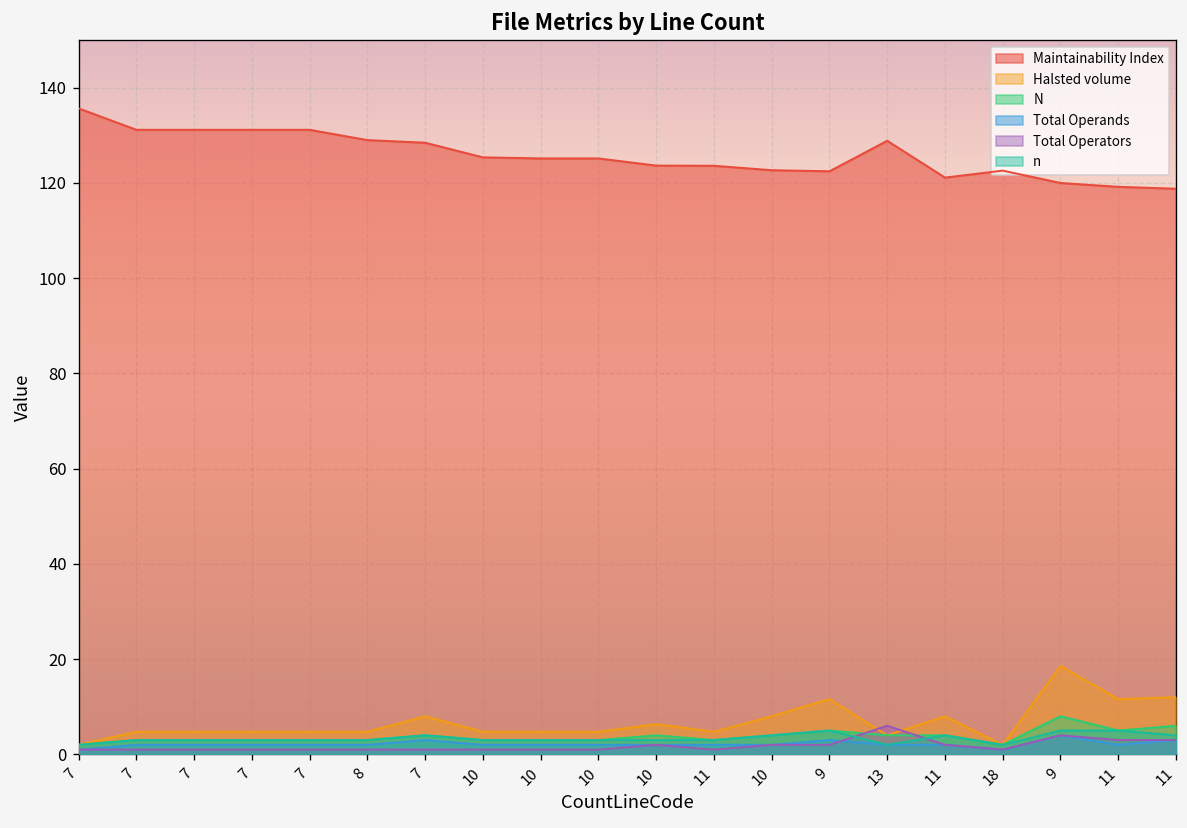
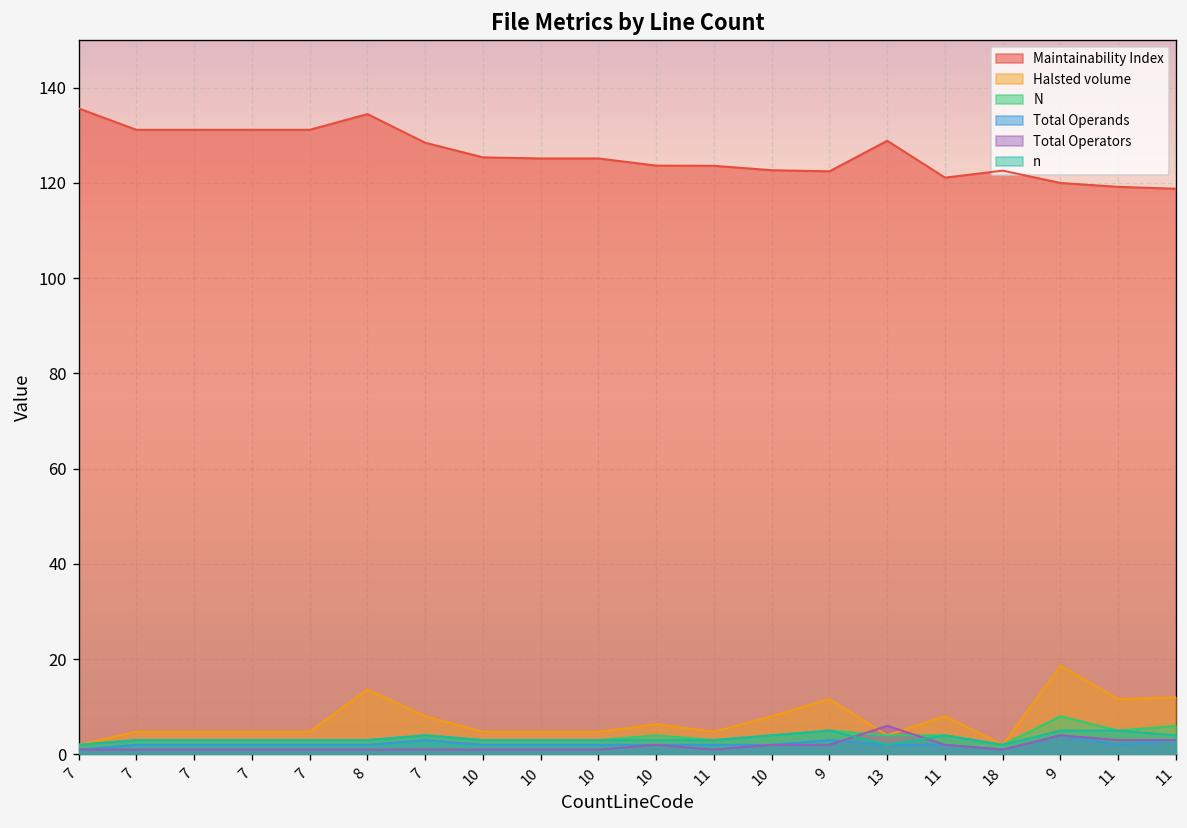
Maintainability Index, 8: 129 -> 134
Halsted volume, 8: 5 -> 14
